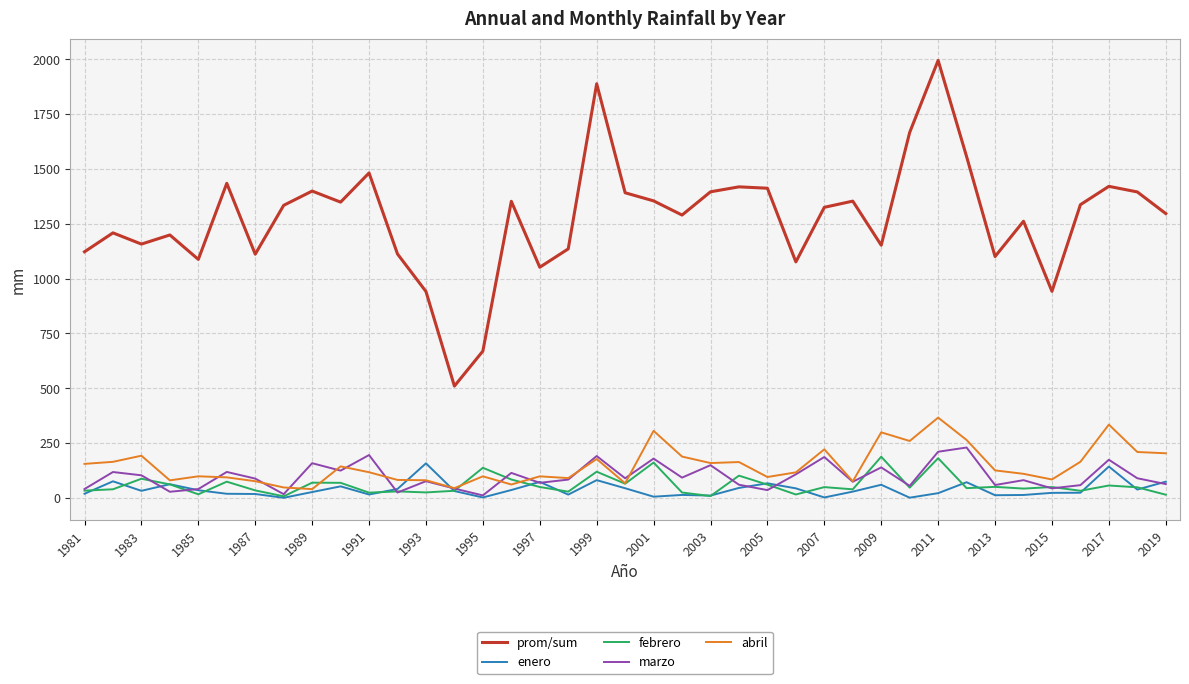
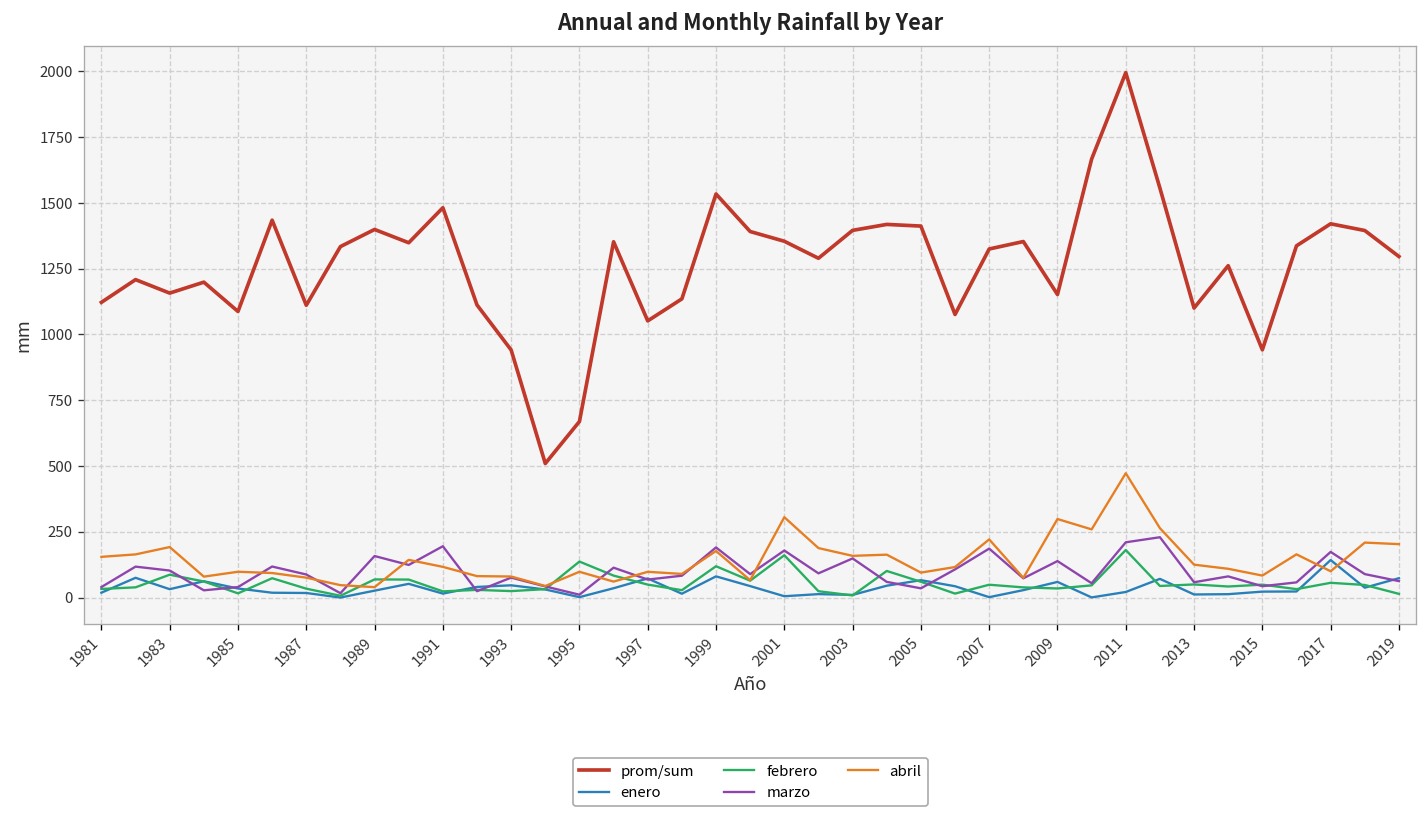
enero, 1993: 160 -> 50
prom/sum, 1999: 1890 -> 1530
febrero, 2009: 190 -> 30
abril, 2011: 370 -> 470
abril, 2017: 330 -> 100
